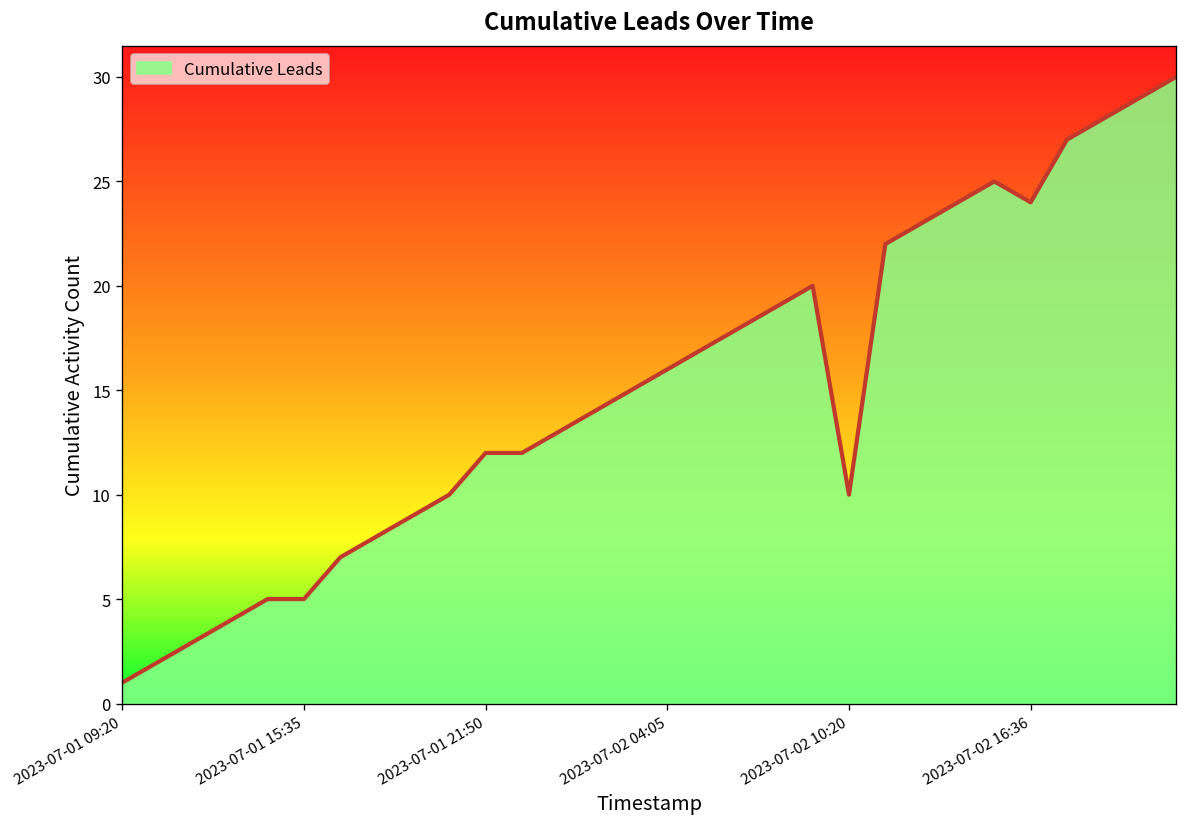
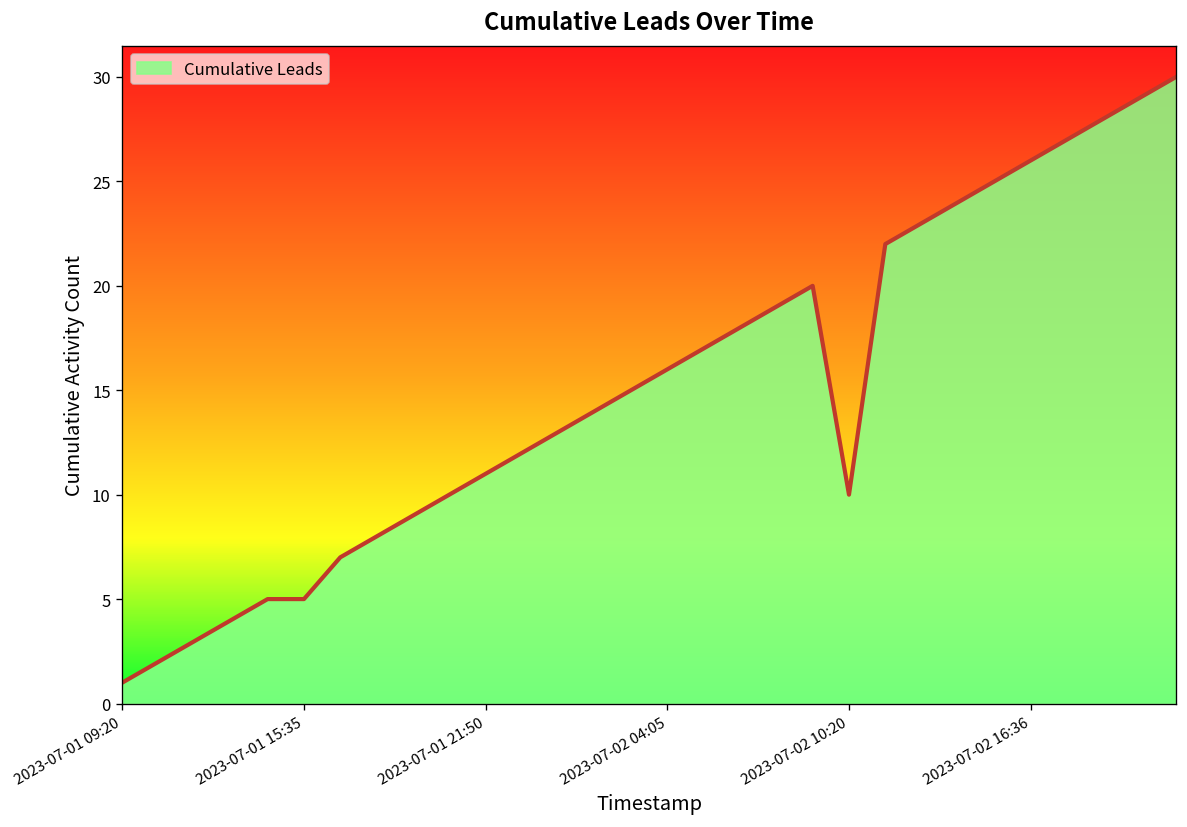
2023-07-01 21:50: 12 -> 11
2023-07-02 16:36: 24 -> 26
